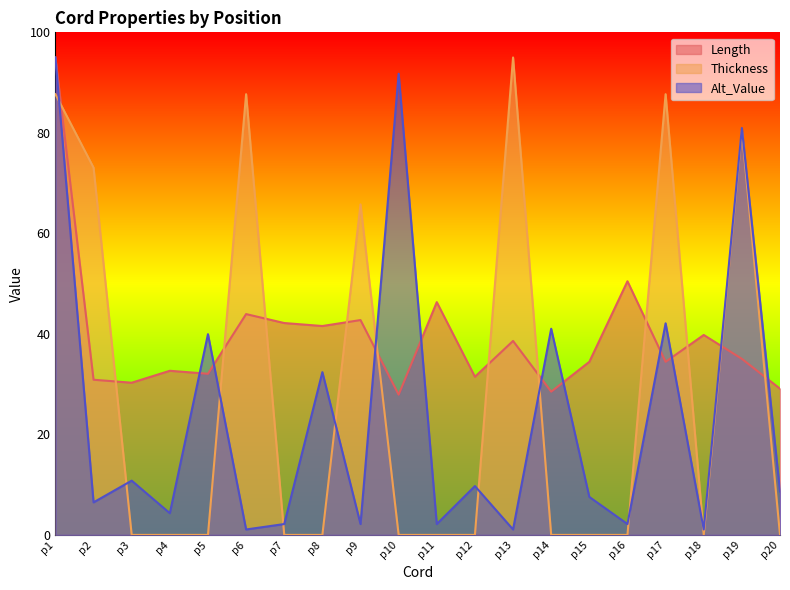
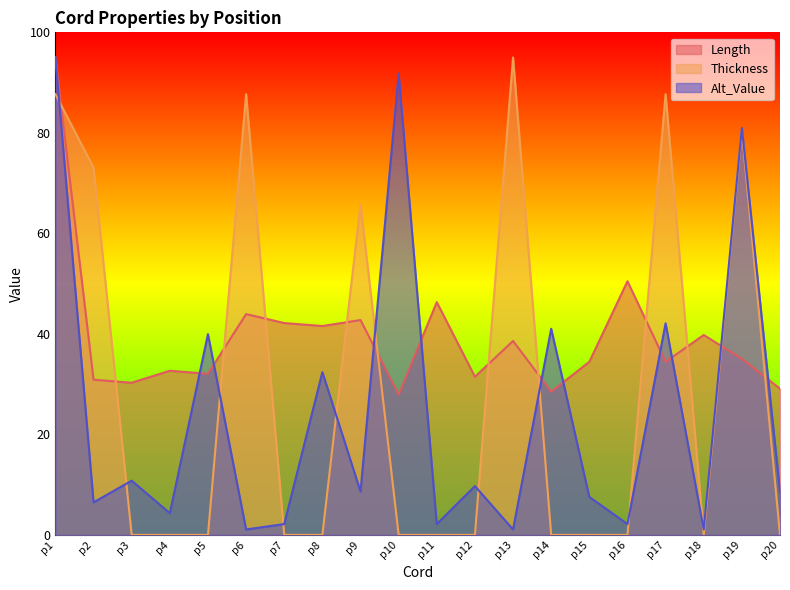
Alt_Value, p9: 2 -> 9
